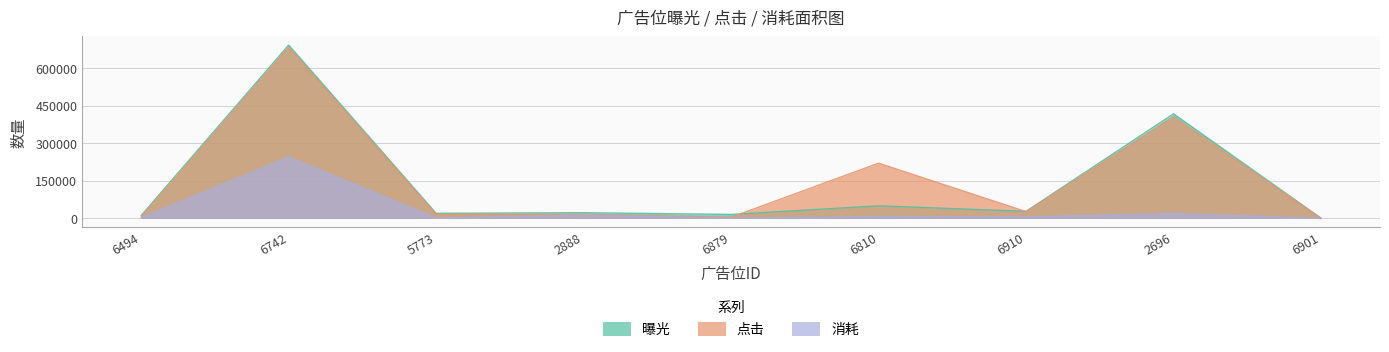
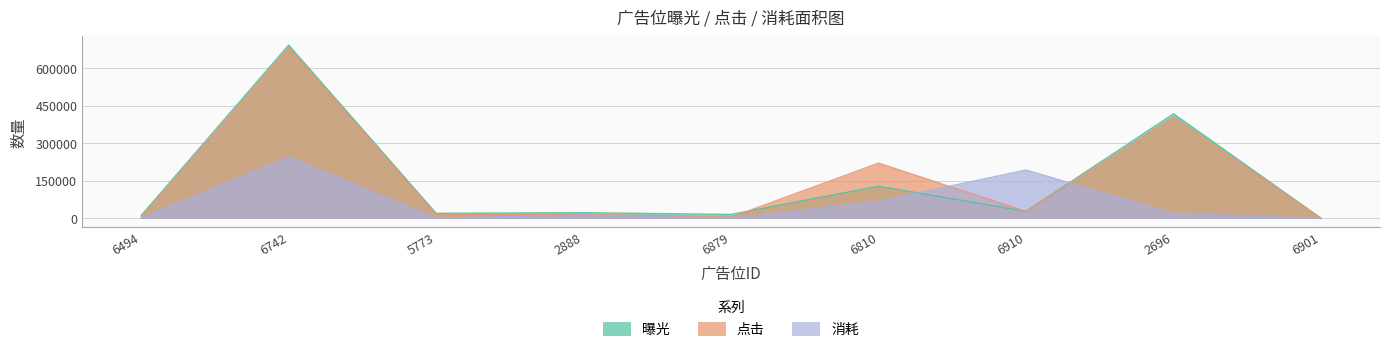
曝光, 6810: 50000 -> 130000
消耗, 6810: 10000 -> 70000
消耗, 6910: 10000 -> 190000
